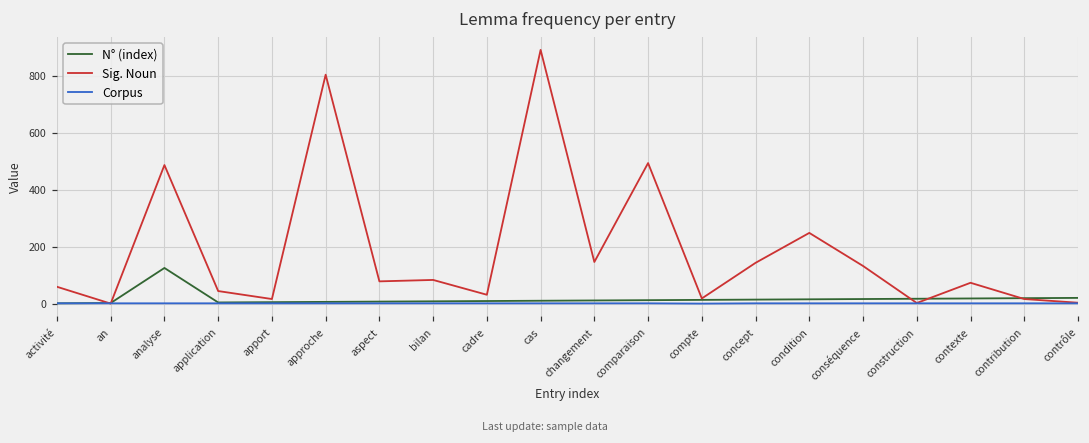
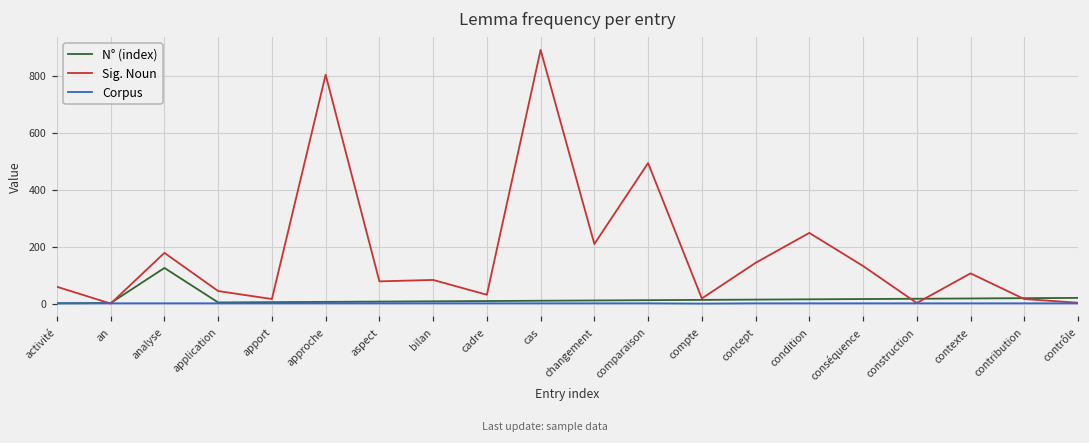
Sig. Noun, analyse: 490 -> 180
Sig. Noun, changement: 150 -> 210
Sig. Noun, contexte: 70 -> 110
